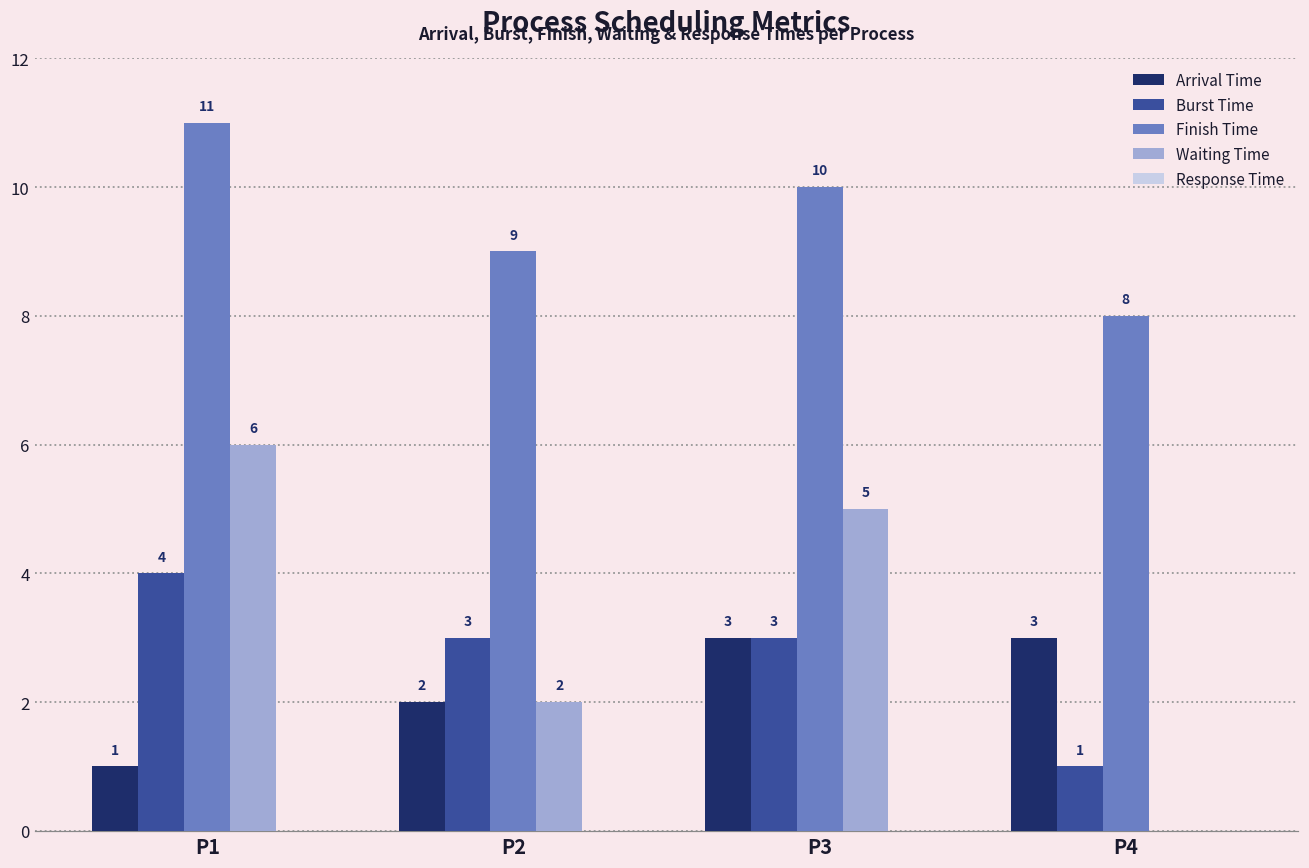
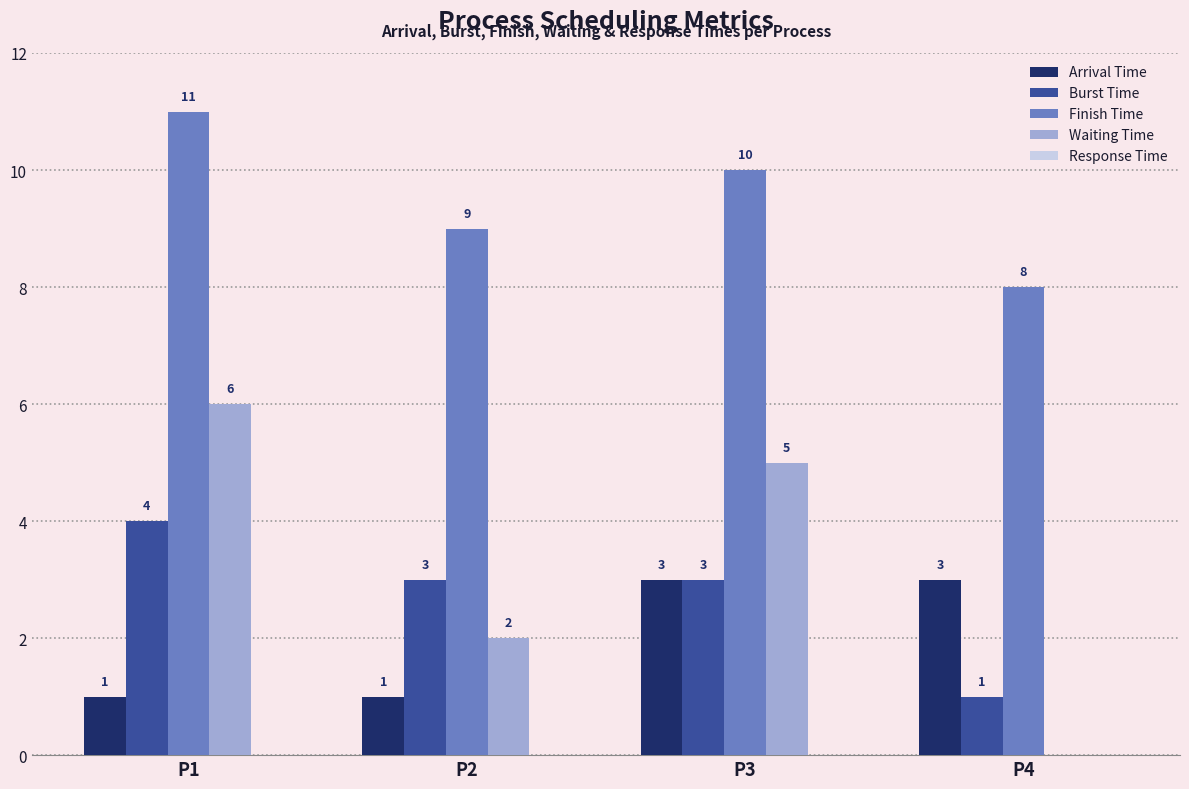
Arrival Time, P2: 2 -> 1
